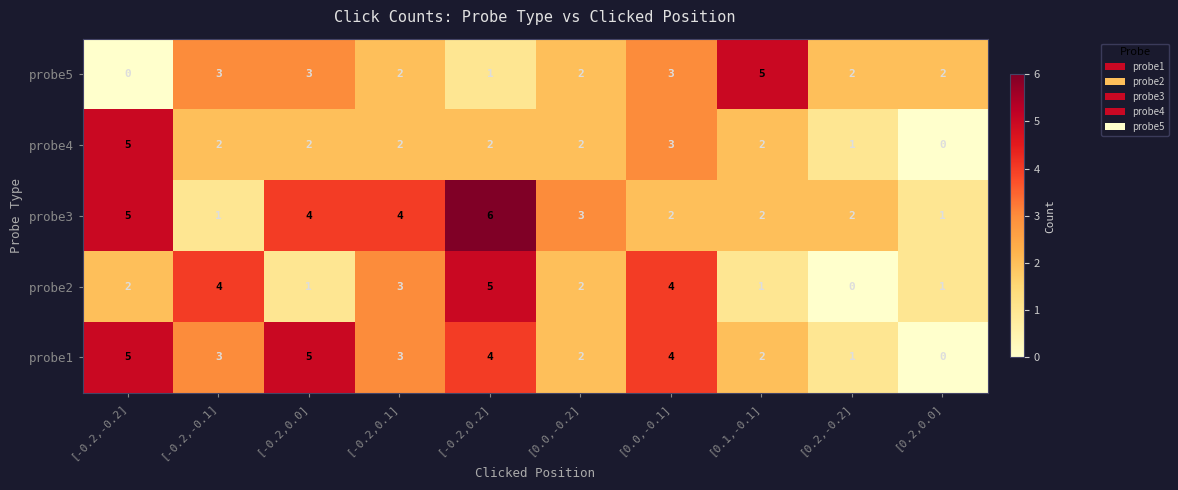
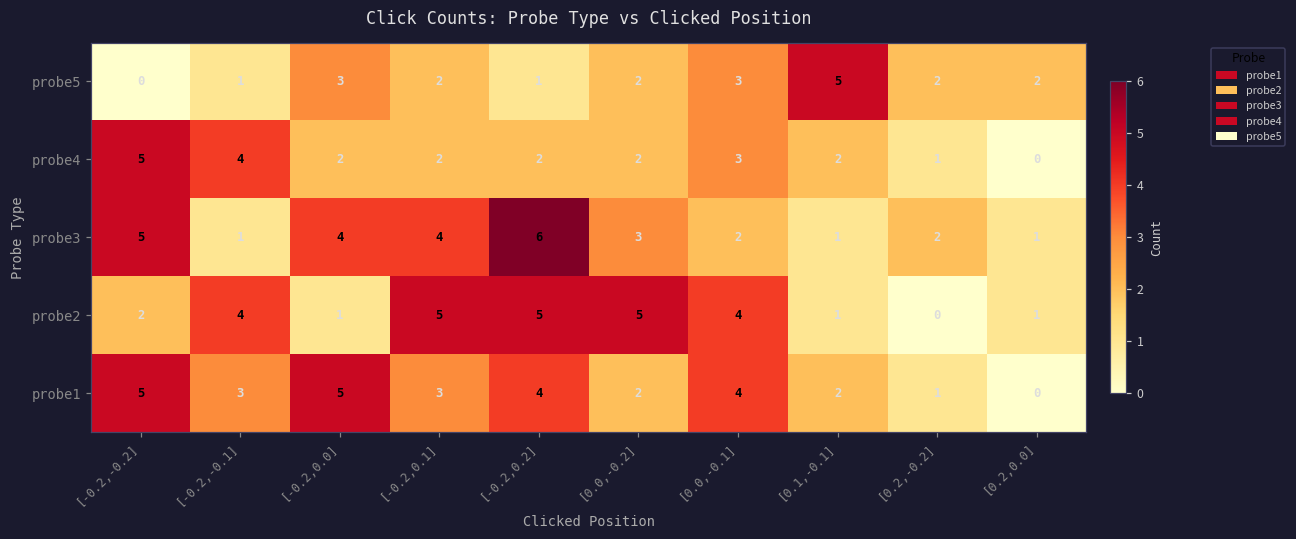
probe5, [-0.2,-0.1]: 3 -> 1
probe4, [-0.2,-0.1]: 2 -> 4
probe3, [0.1,-0.1]: 2 -> 1
probe2, [-0.2,0.1]: 3 -> 5
probe2, [0.0,-0.2]: 2 -> 5
